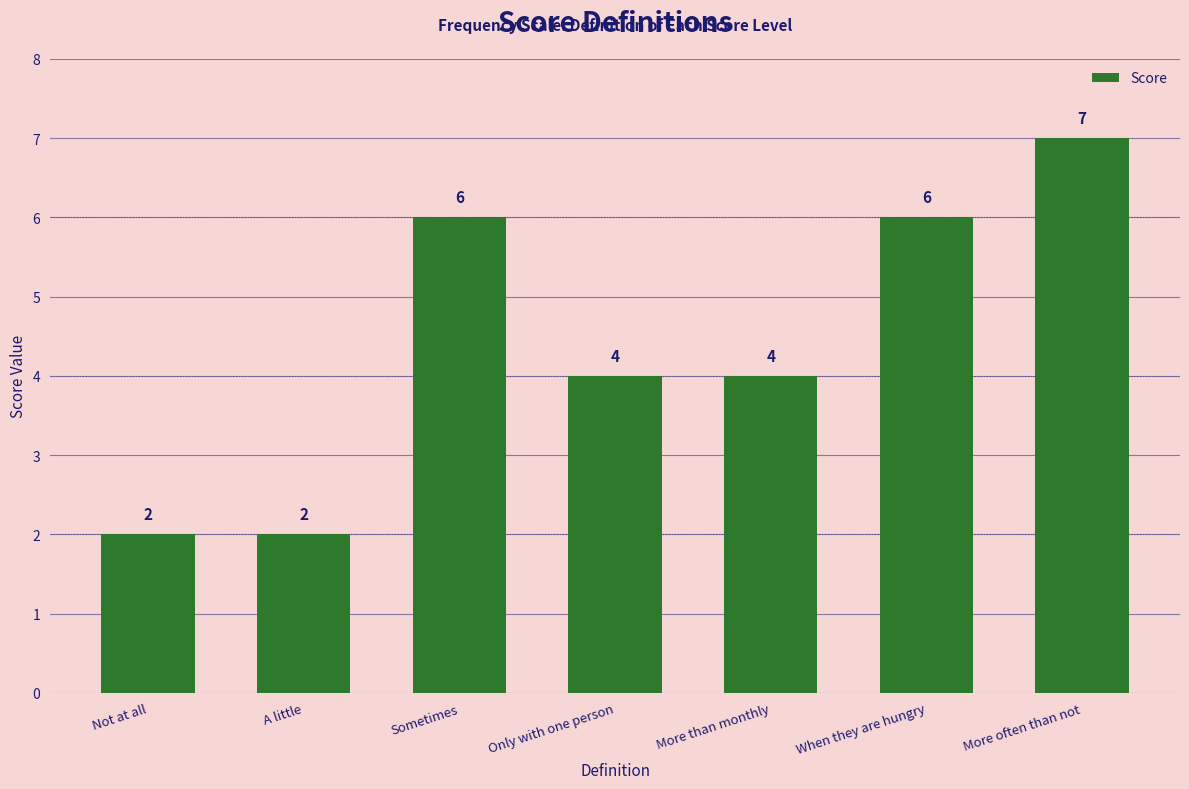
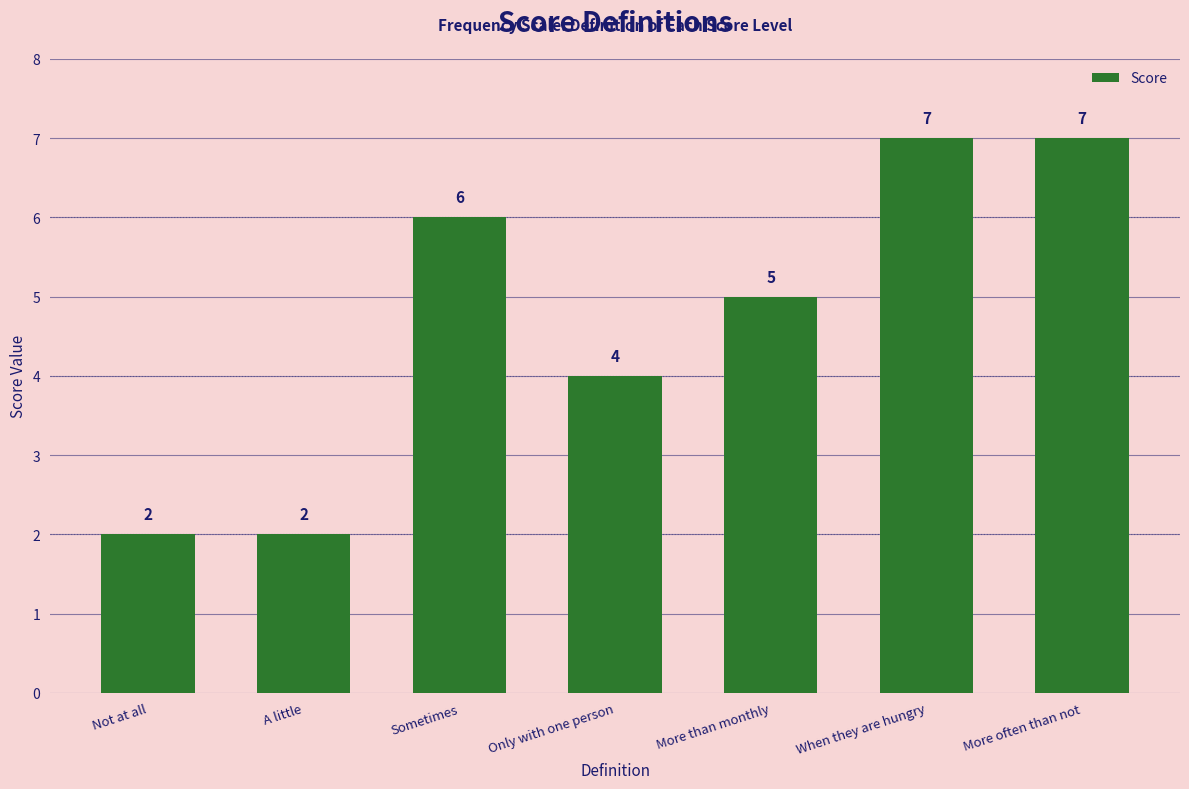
More than monthly: 4 -> 5
When they are hungry: 6 -> 7
